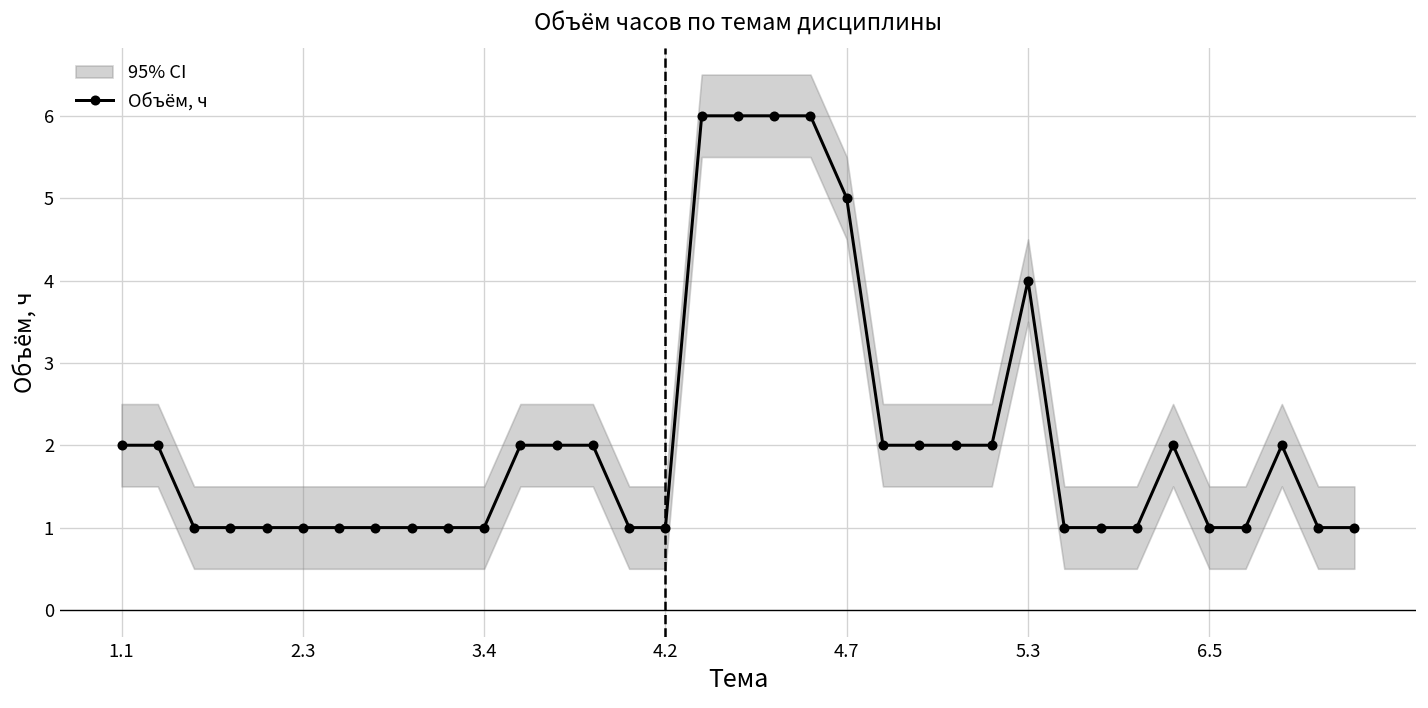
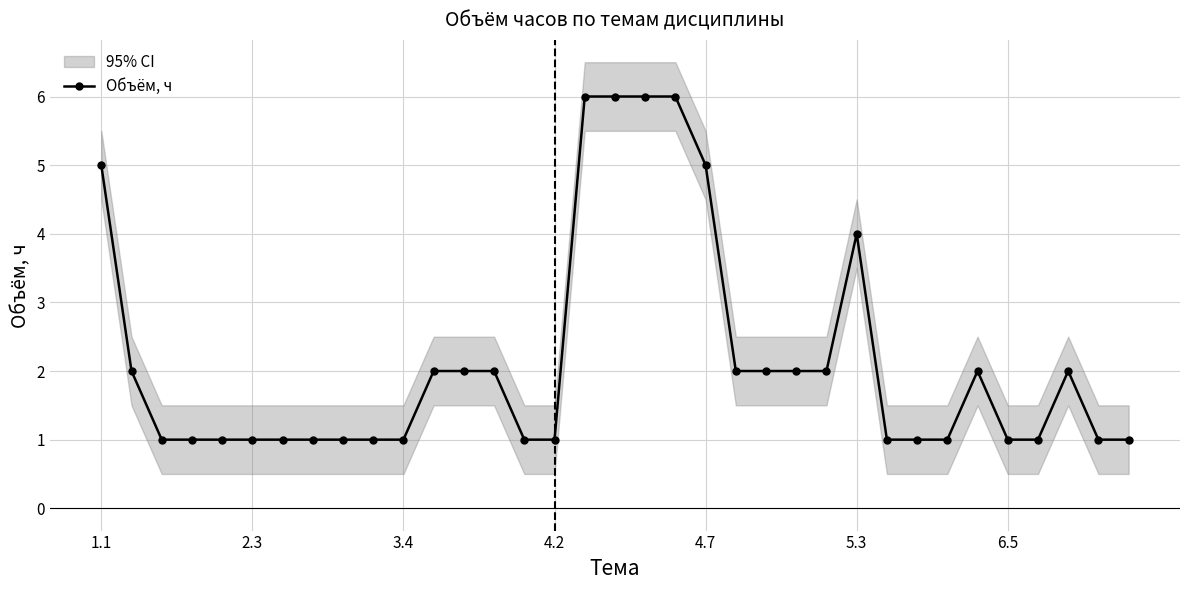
Объём, ч, 1.1: 2 -> 5
